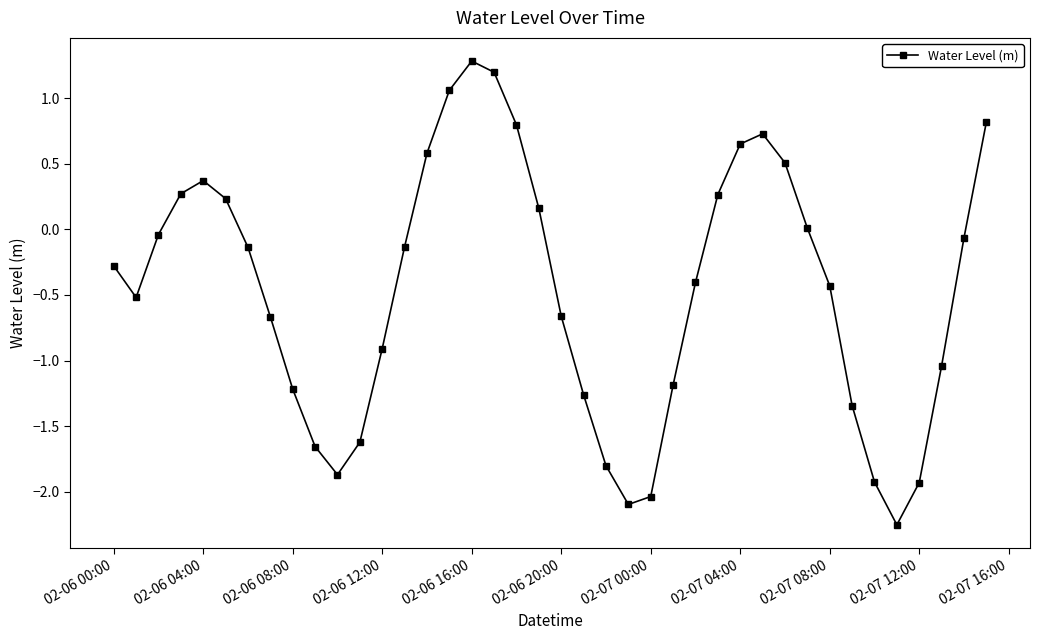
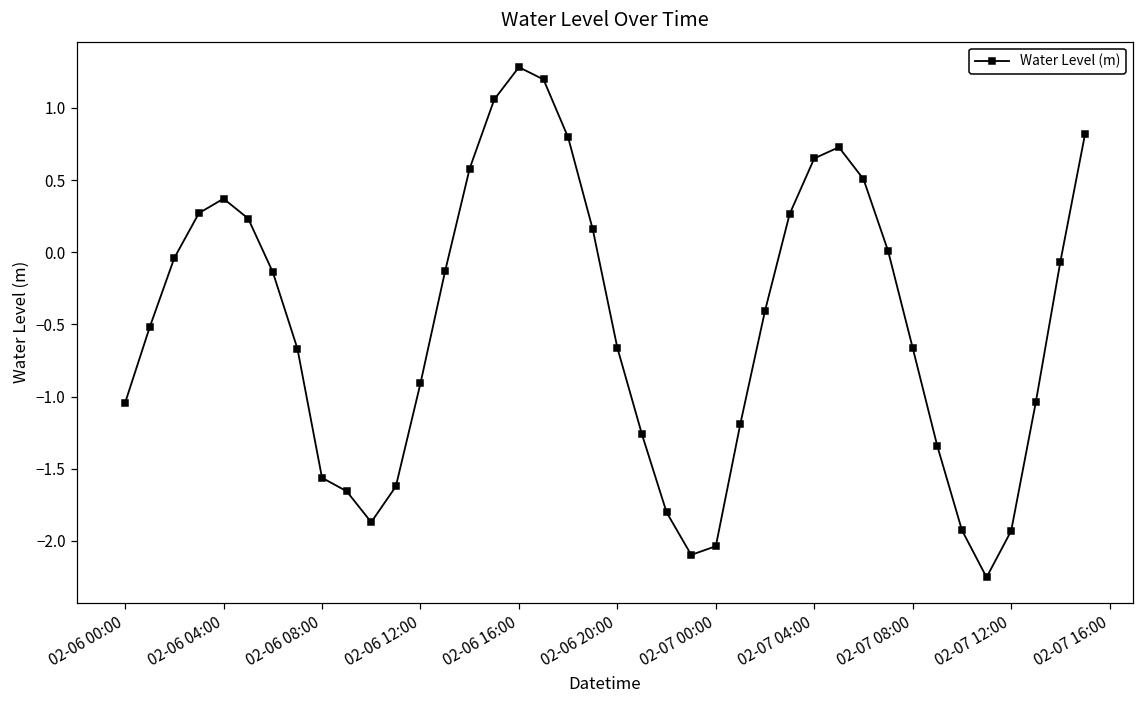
02-06 00:00: -0.28 -> -1.04
02-06 08:00: -1.22 -> -1.56
02-07 08:00: -0.43 -> -0.66
